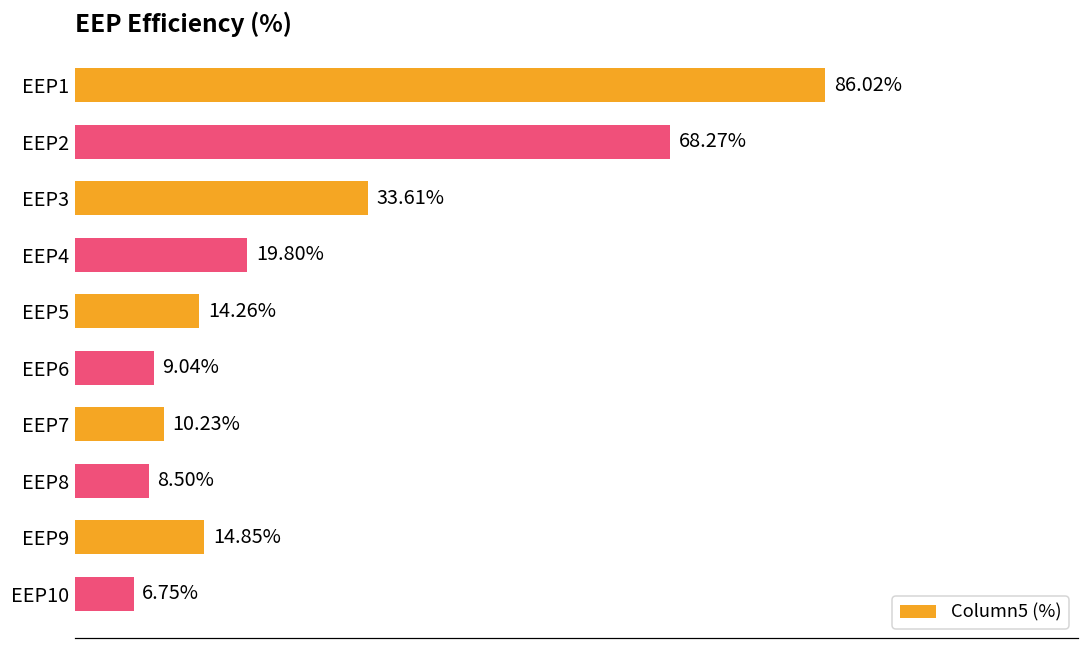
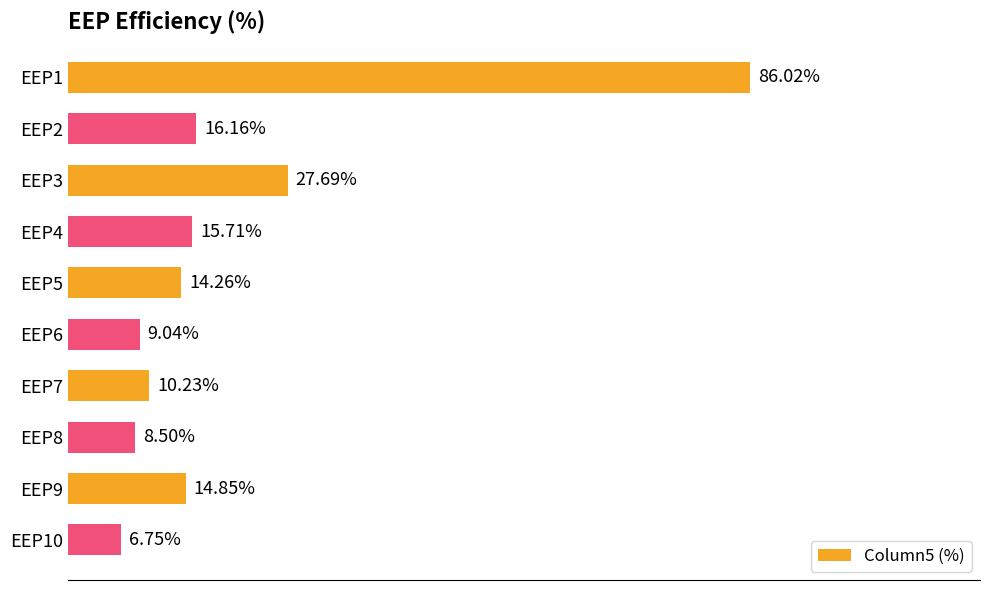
EEP2: 68.27% -> 16.16%
EEP3: 33.61% -> 27.69%
EEP4: 19.80% -> 15.71%
